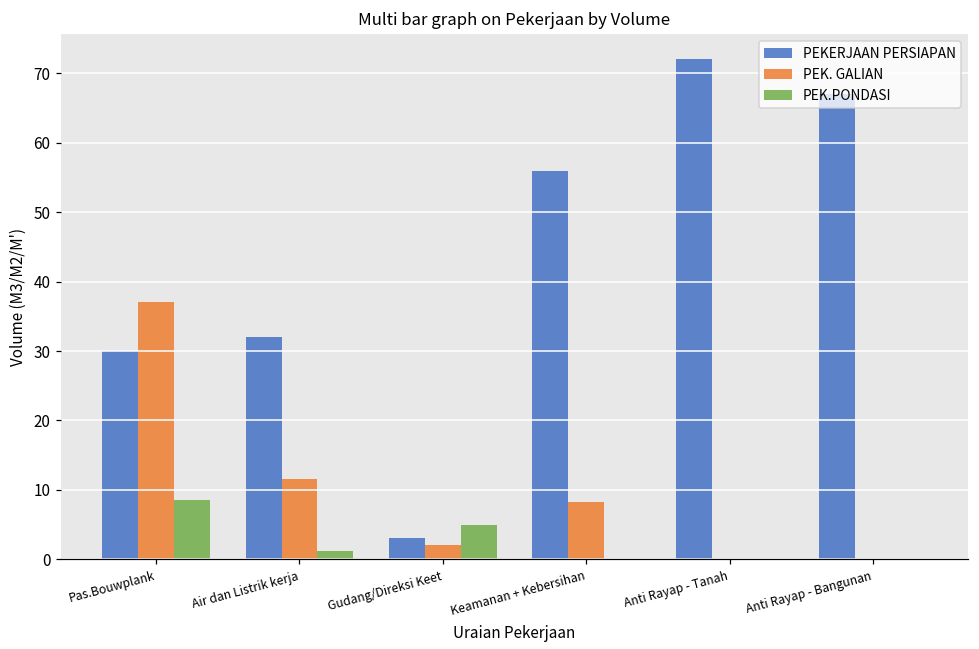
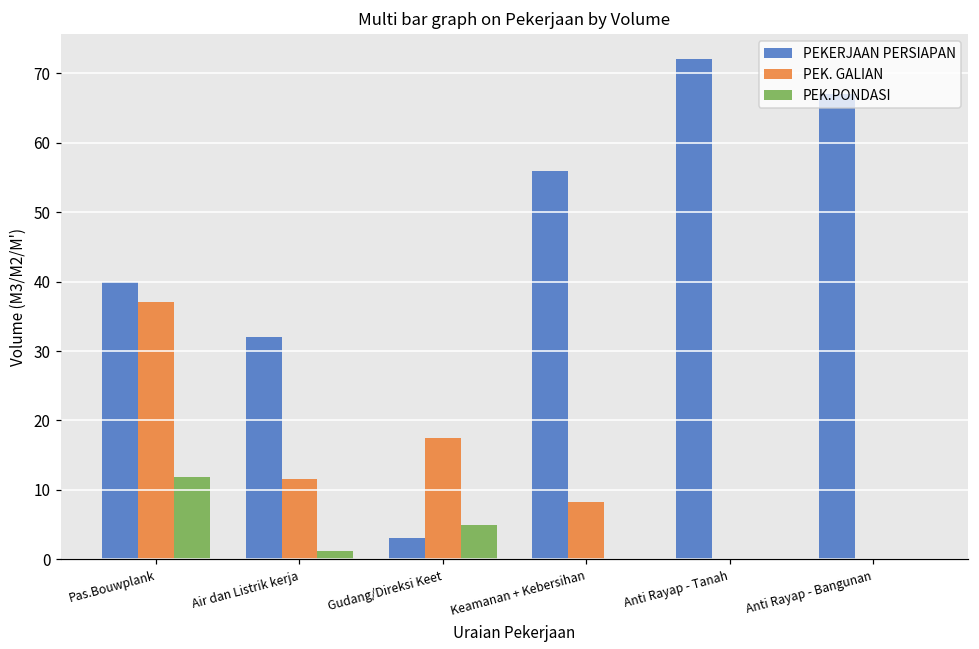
PEKERJAAN PERSIAPAN, Pas.Bouwplank: 30 -> 40
PEK.PONDASI, Pas.Bouwplank: 8 -> 12
PEK. GALIAN, Gudang/Direksi Keet: 2 -> 17
